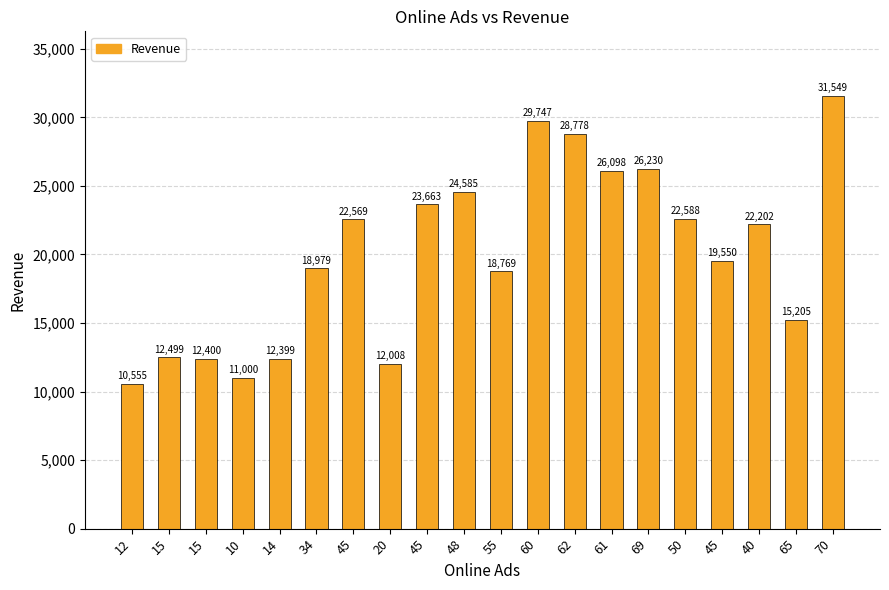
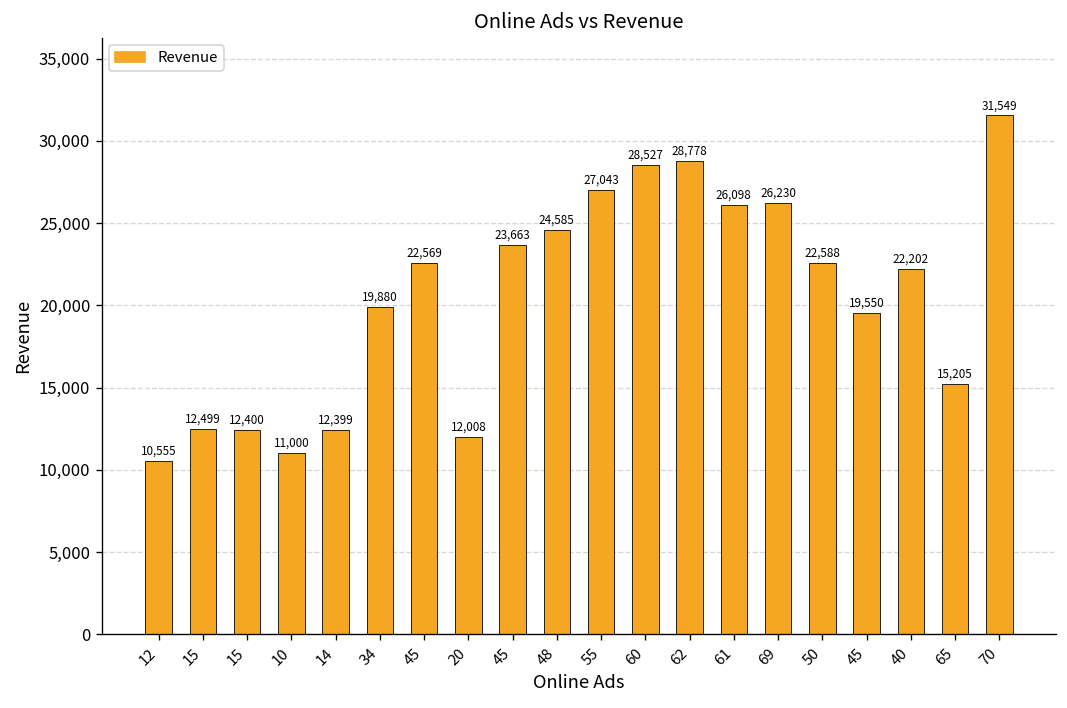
34: 18,979 -> 19,880
55: 18,769 -> 27,043
60: 29,747 -> 28,527
